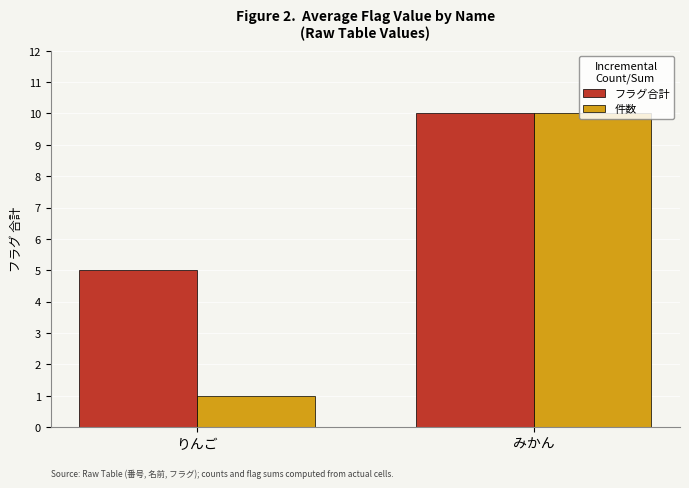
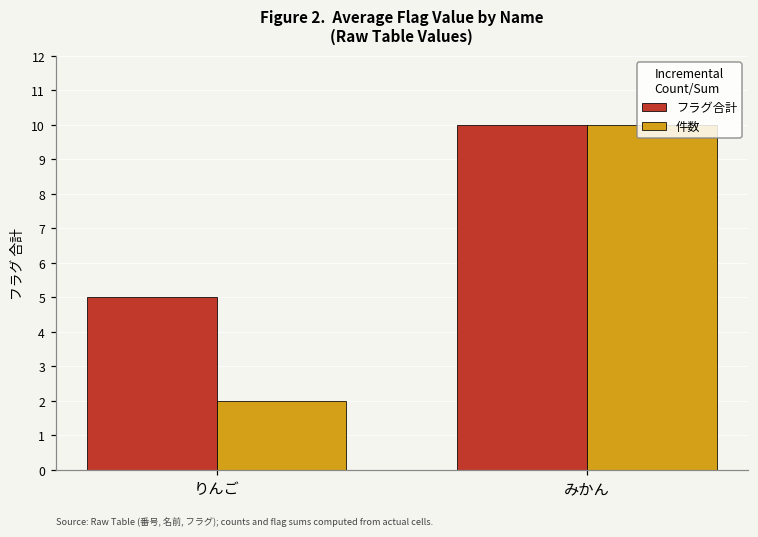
件数, りんご: 1 -> 2
